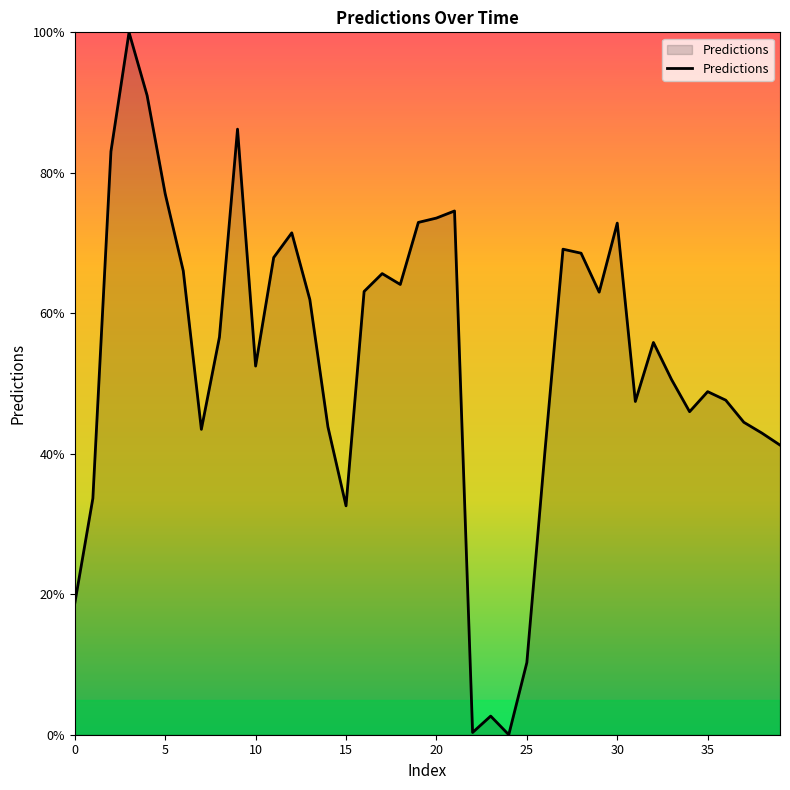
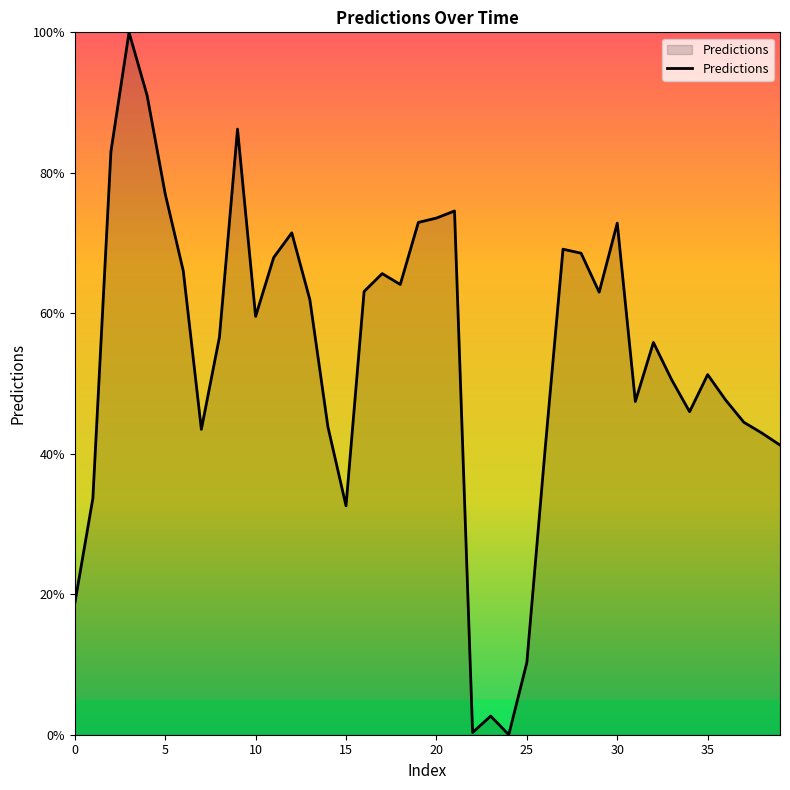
10: 52% -> 60%
35: 49% -> 51%
